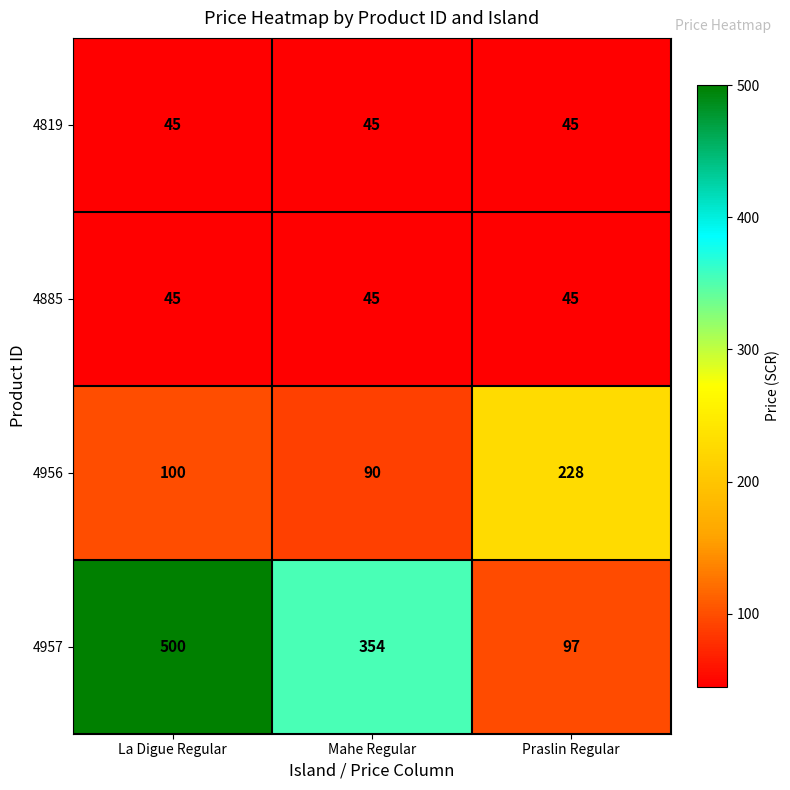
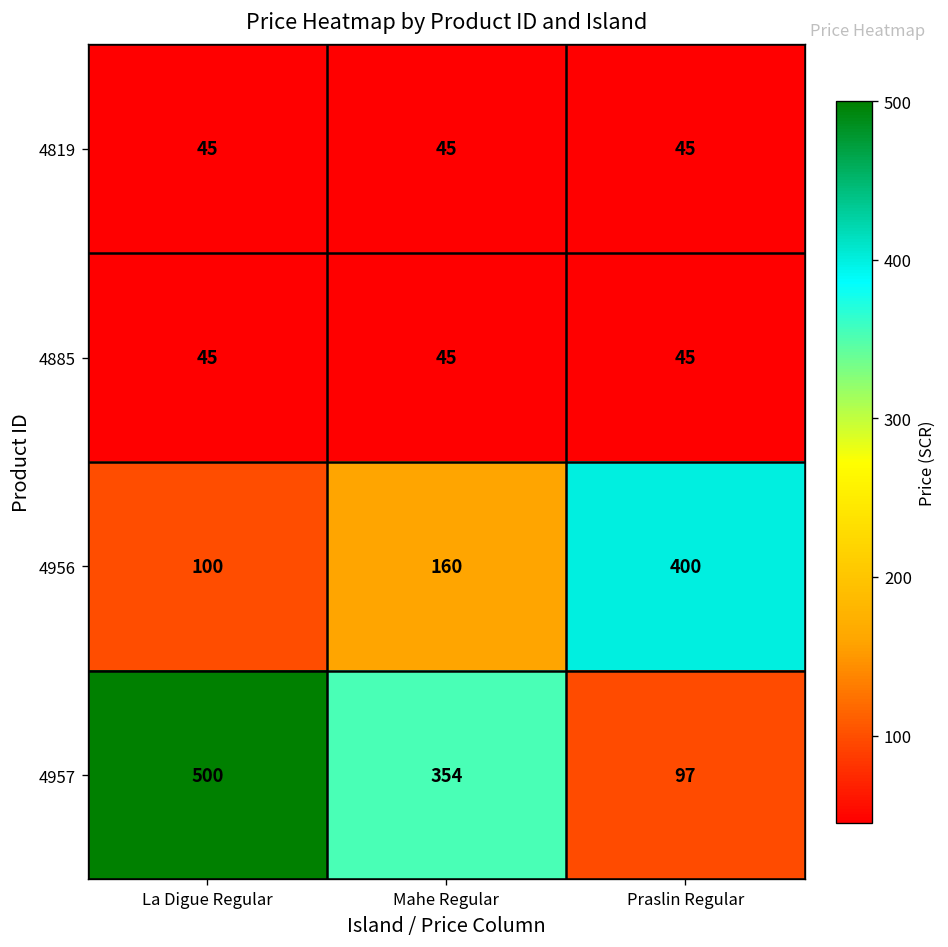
4956, Mahe Regular: 90 -> 160
4956, Praslin Regular: 228 -> 400
